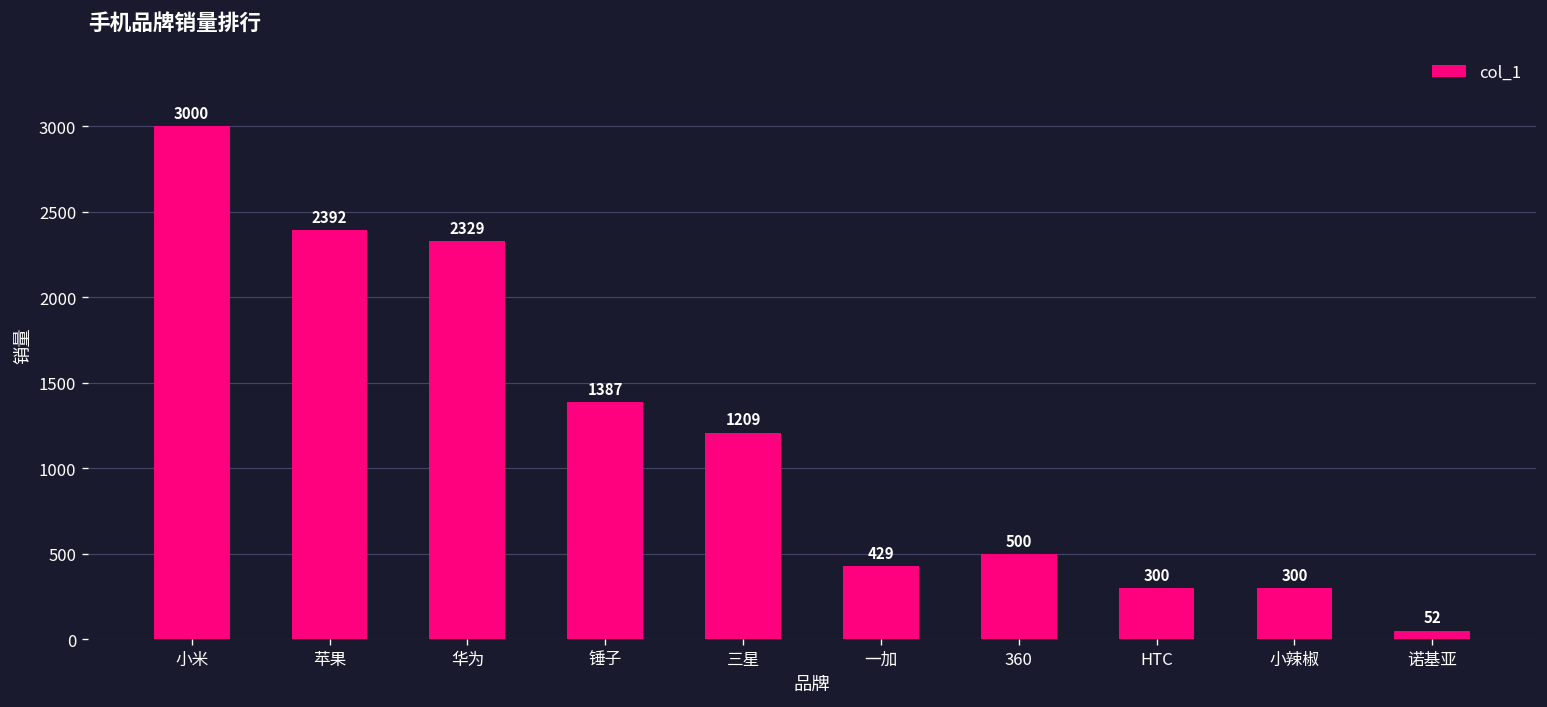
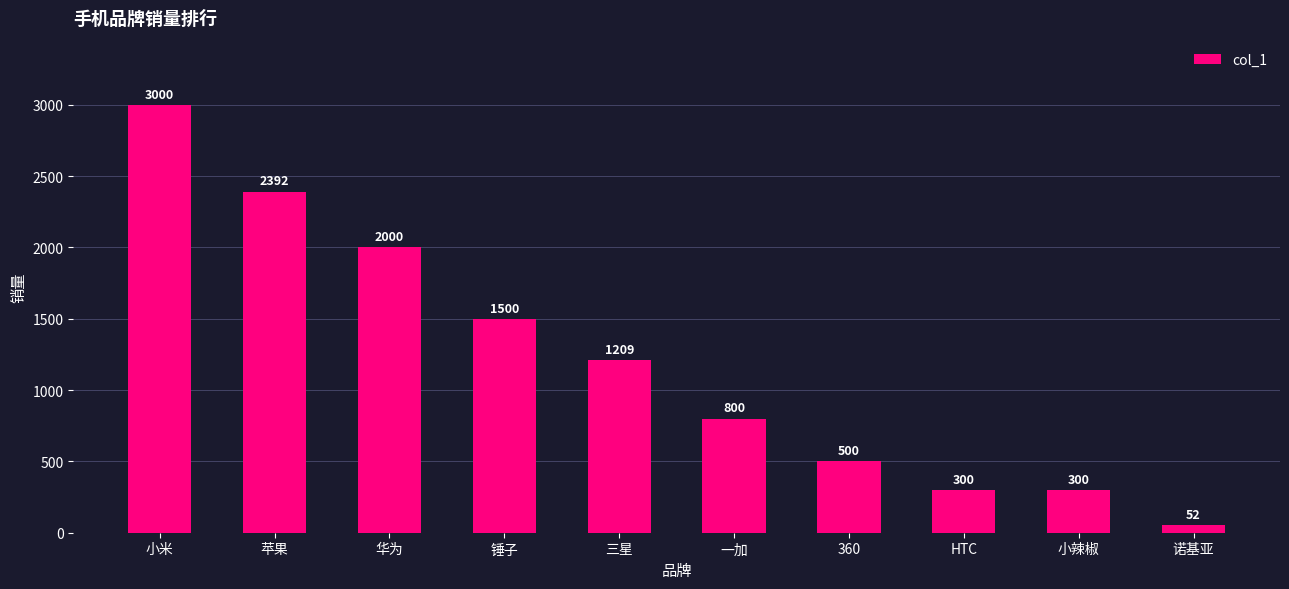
华为: 2329 -> 2000
锤子: 1387 -> 1500
一加: 429 -> 800
